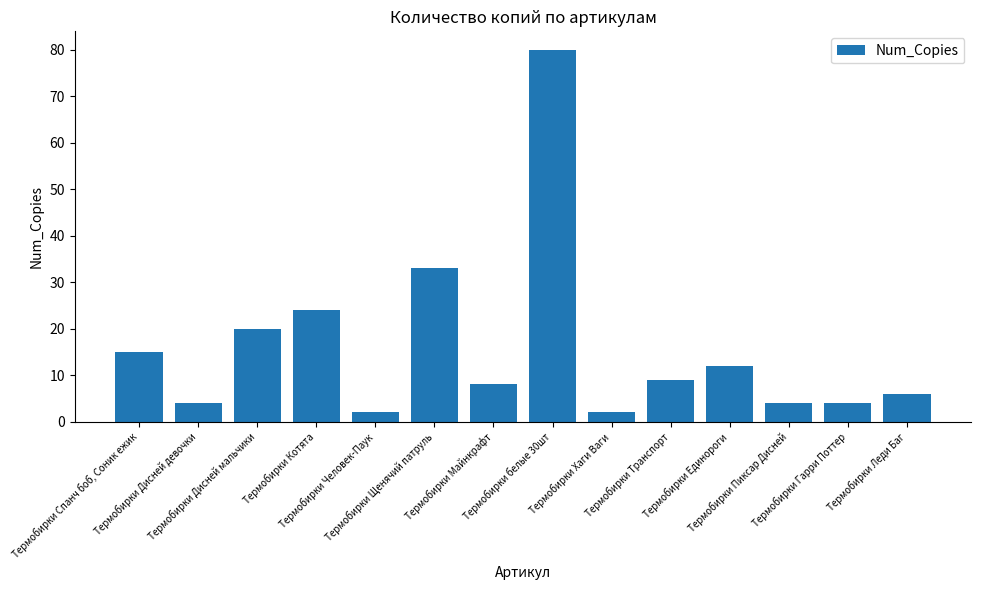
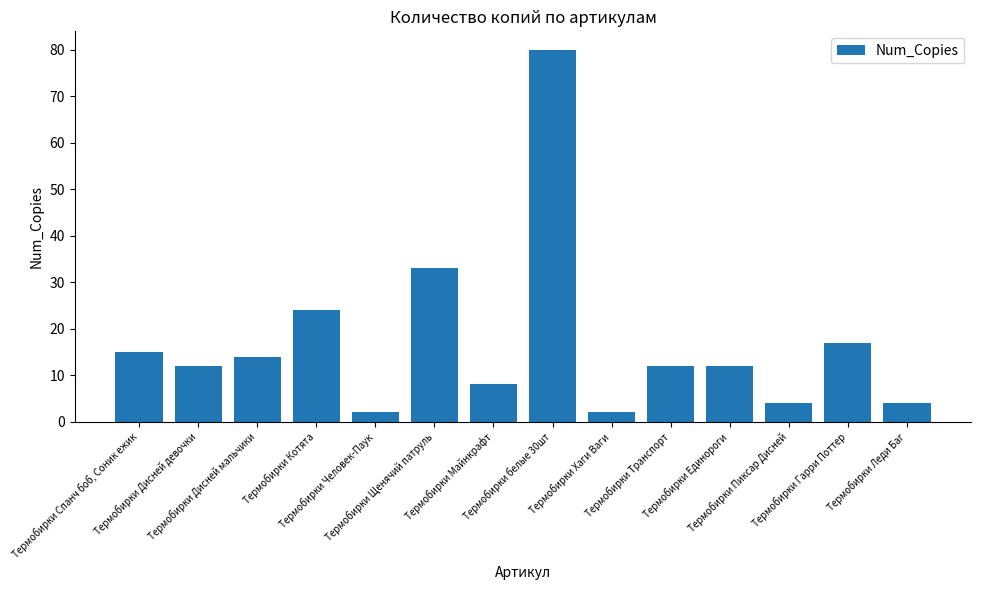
Термобирки Дисней девочки: 4 -> 12
Термобирки Дисней мальчики: 20 -> 14
Термобирки Транспорт: 9 -> 12
Термобирки Гарри Поттер: 4 -> 17
Термобирки Леди Баг: 6 -> 4
